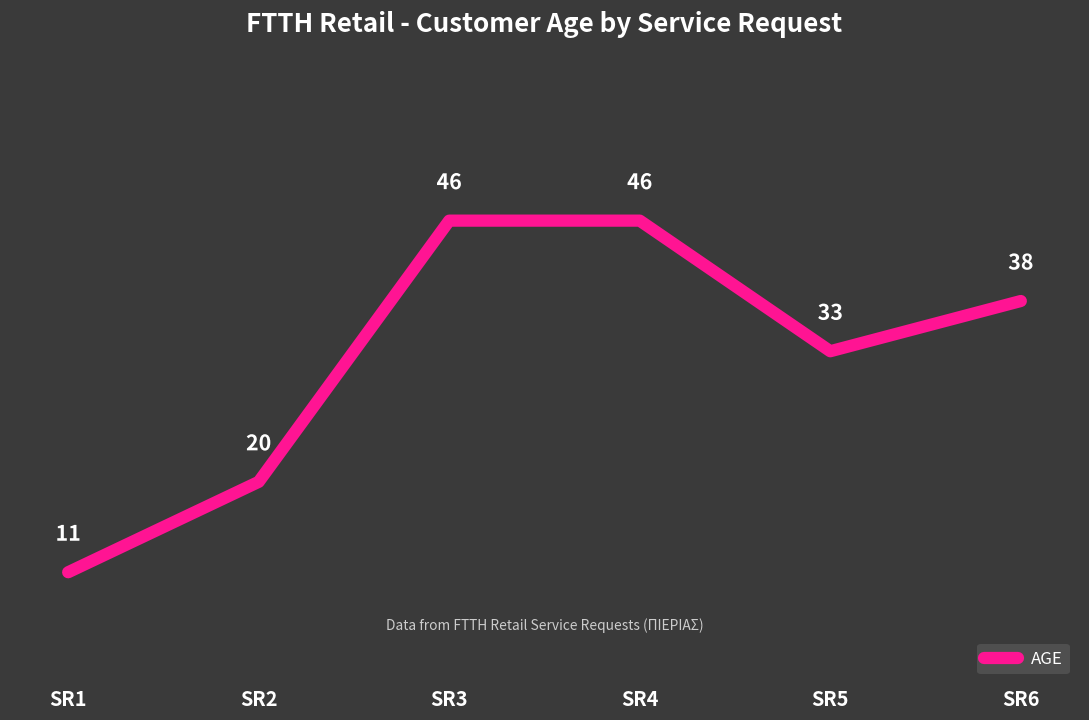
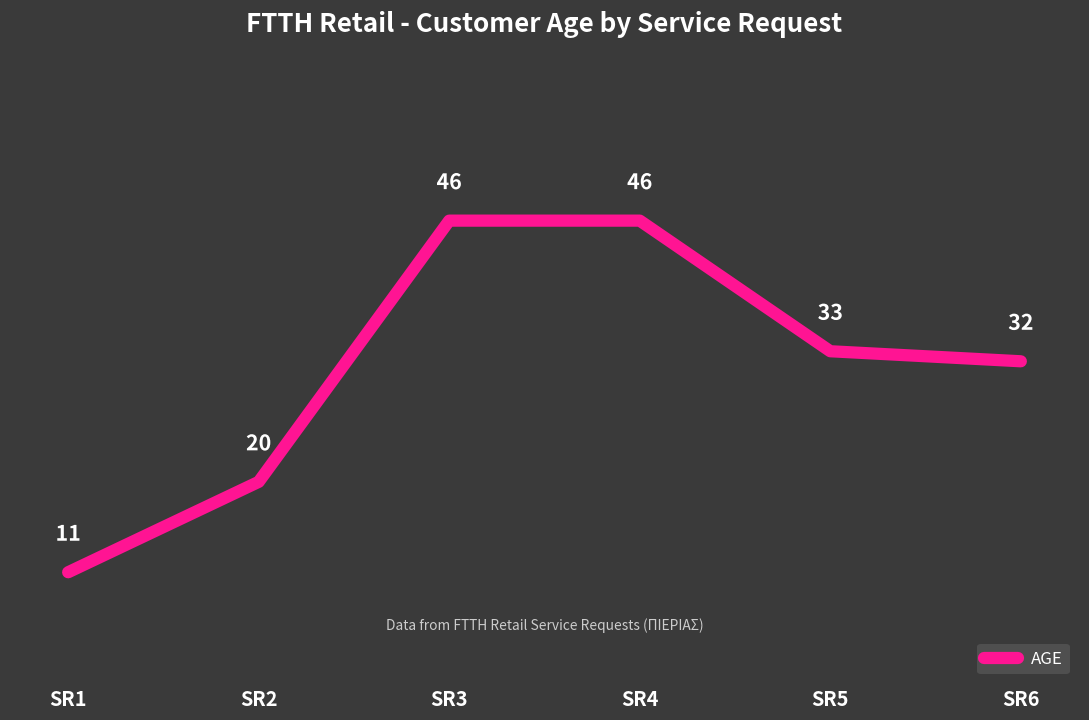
SR6: 38 -> 32
